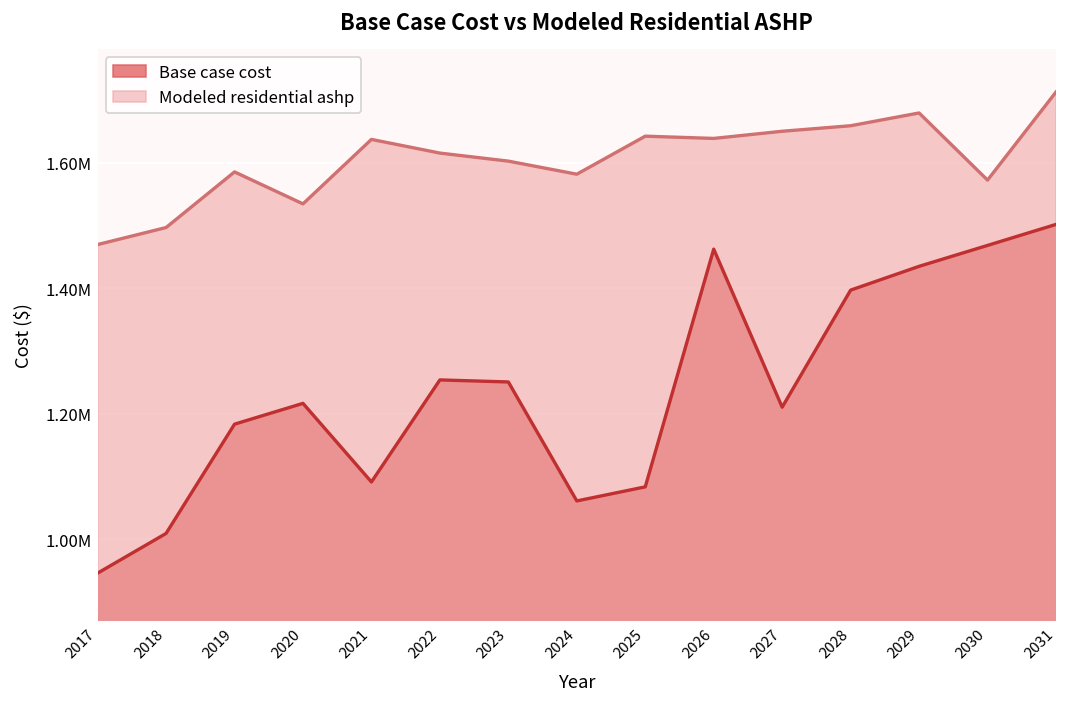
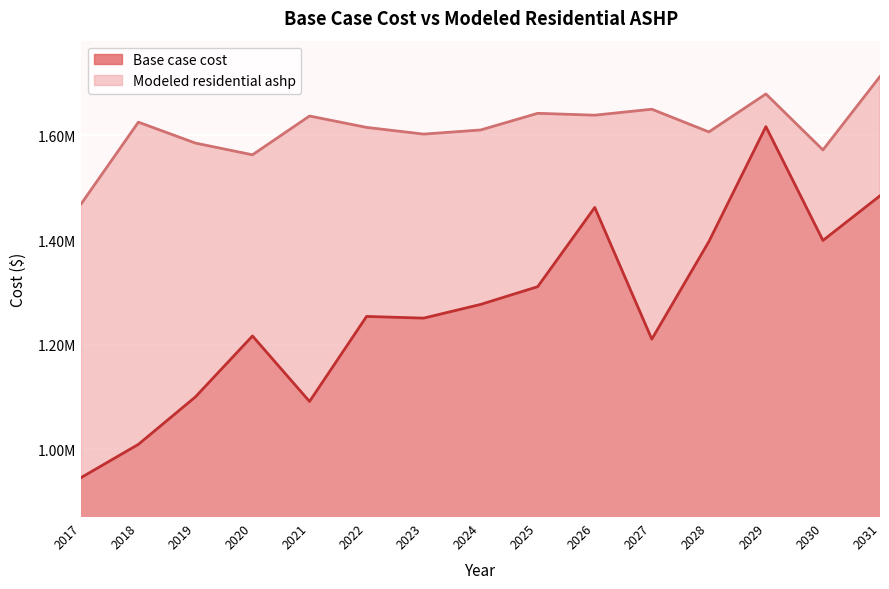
Modeled residential ashp, 2018: 1500000 -> 1630000
Base case cost, 2019: 1180000 -> 1100000
Modeled residential ashp, 2020: 1530000 -> 1560000
Base case cost, 2024: 1060000 -> 1280000
Modeled residential ashp, 2024: 1580000 -> 1610000
Base case cost, 2025: 1080000 -> 1310000
Modeled residential ashp, 2028: 1660000 -> 1610000
Base case cost, 2029: 1430000 -> 1620000
Base case cost, 2030: 1470000 -> 1400000
Base case cost, 2031: 1500000 -> 1480000
